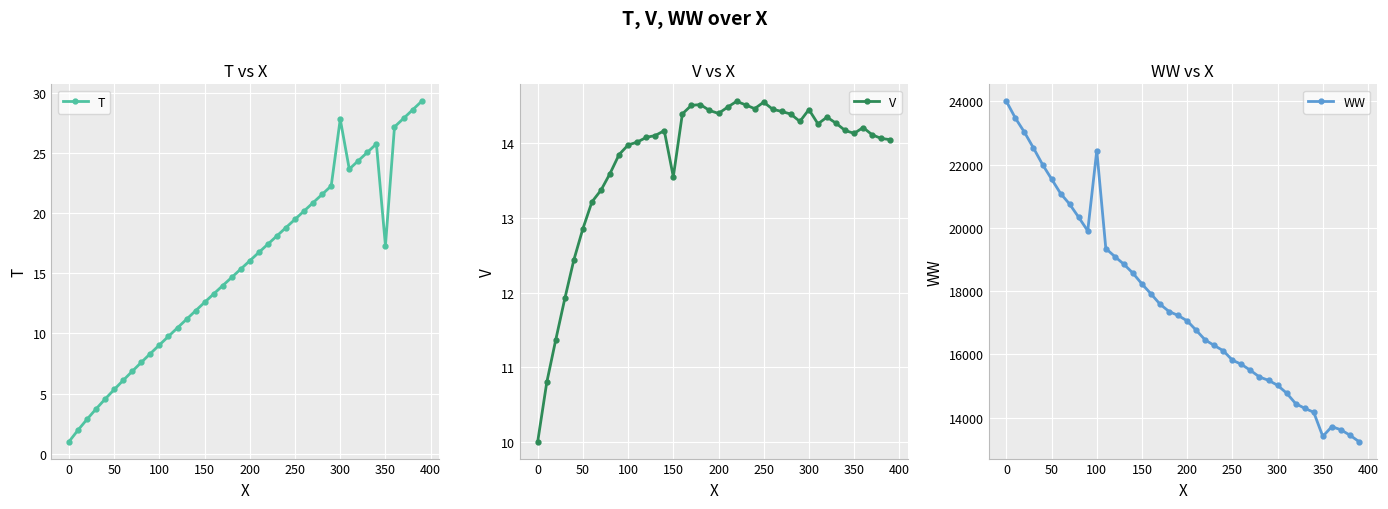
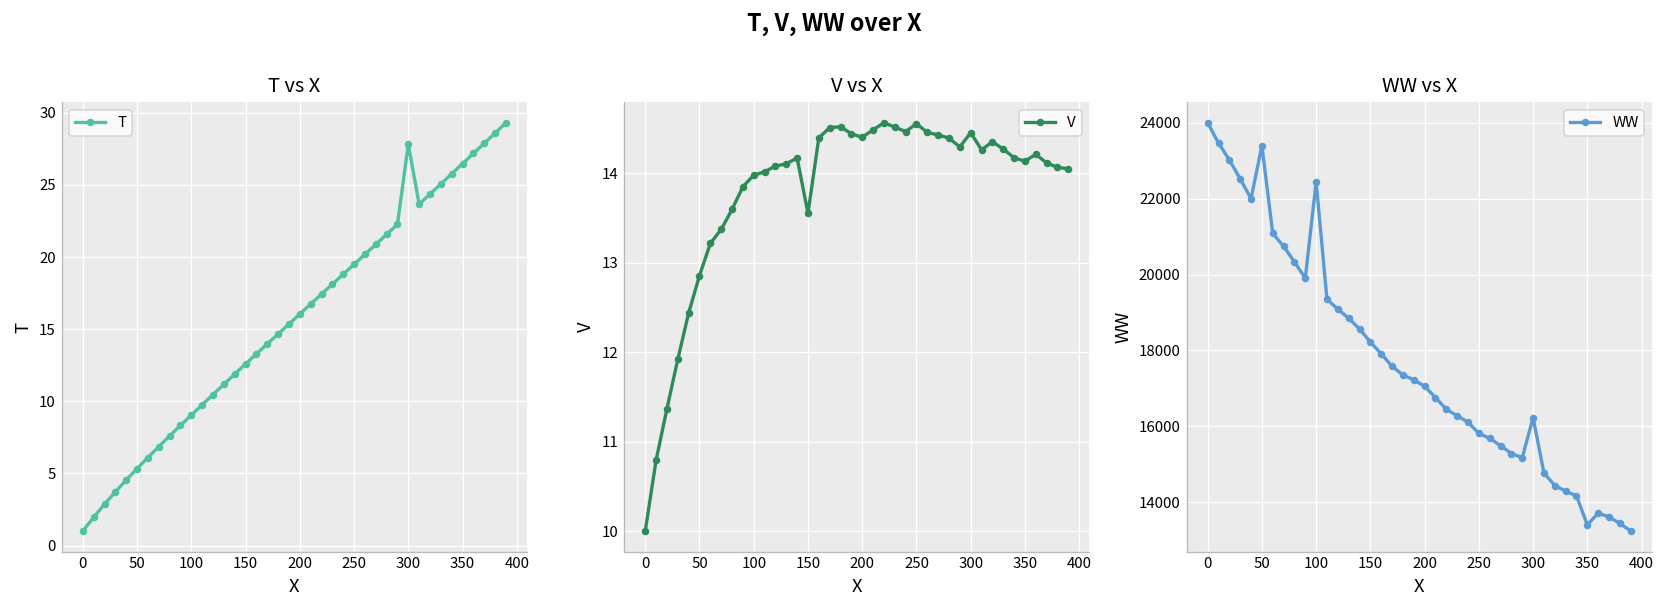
T vs X, 350: 17.3 -> 26.5
WW vs X, 50: 21500 -> 23400
WW vs X, 300: 15000 -> 16200
